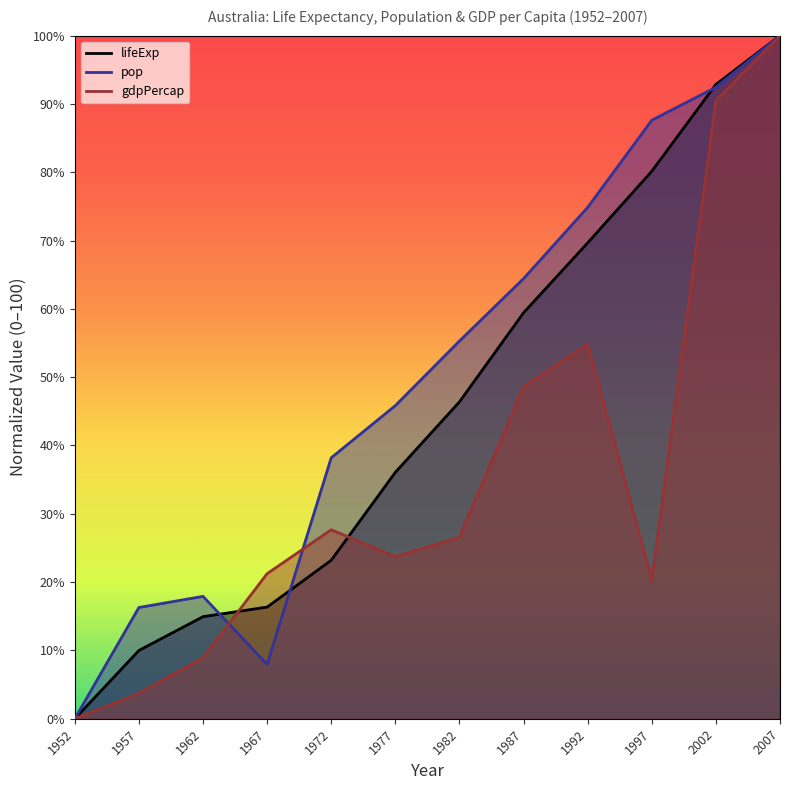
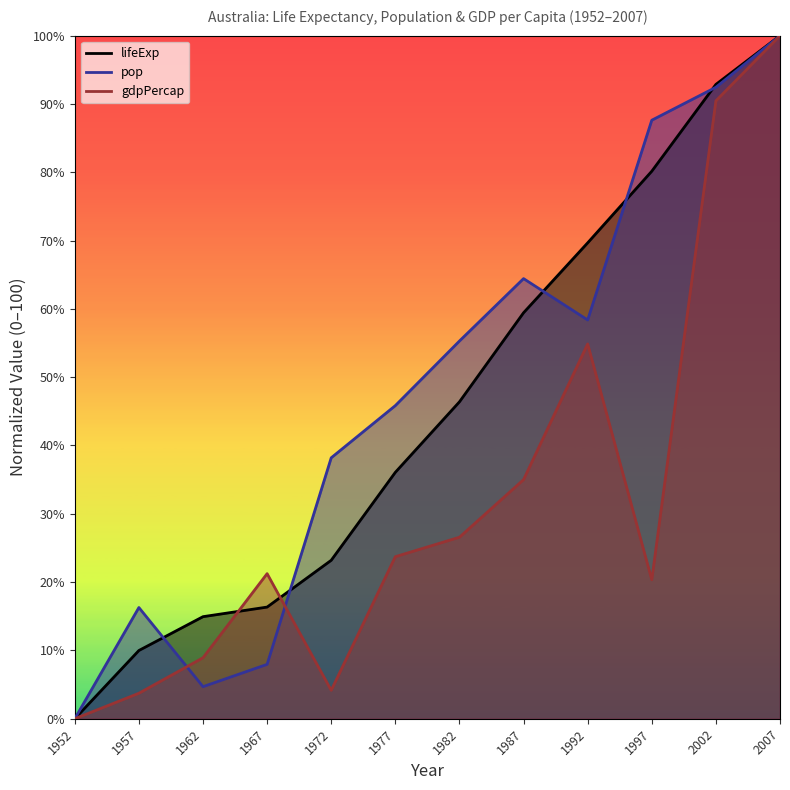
pop, 1962: 18% -> 5%
gdpPercap, 1972: 28% -> 4%
gdpPercap, 1987: 49% -> 35%
pop, 1992: 75% -> 58%
